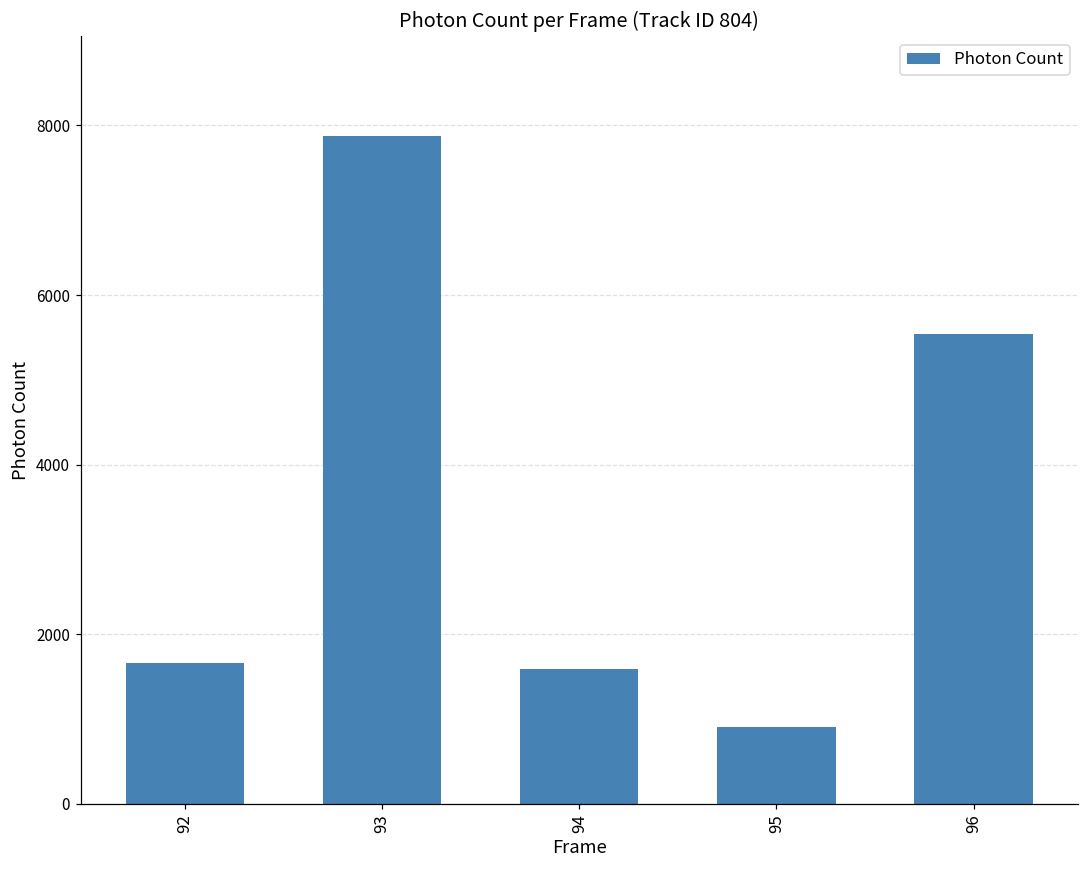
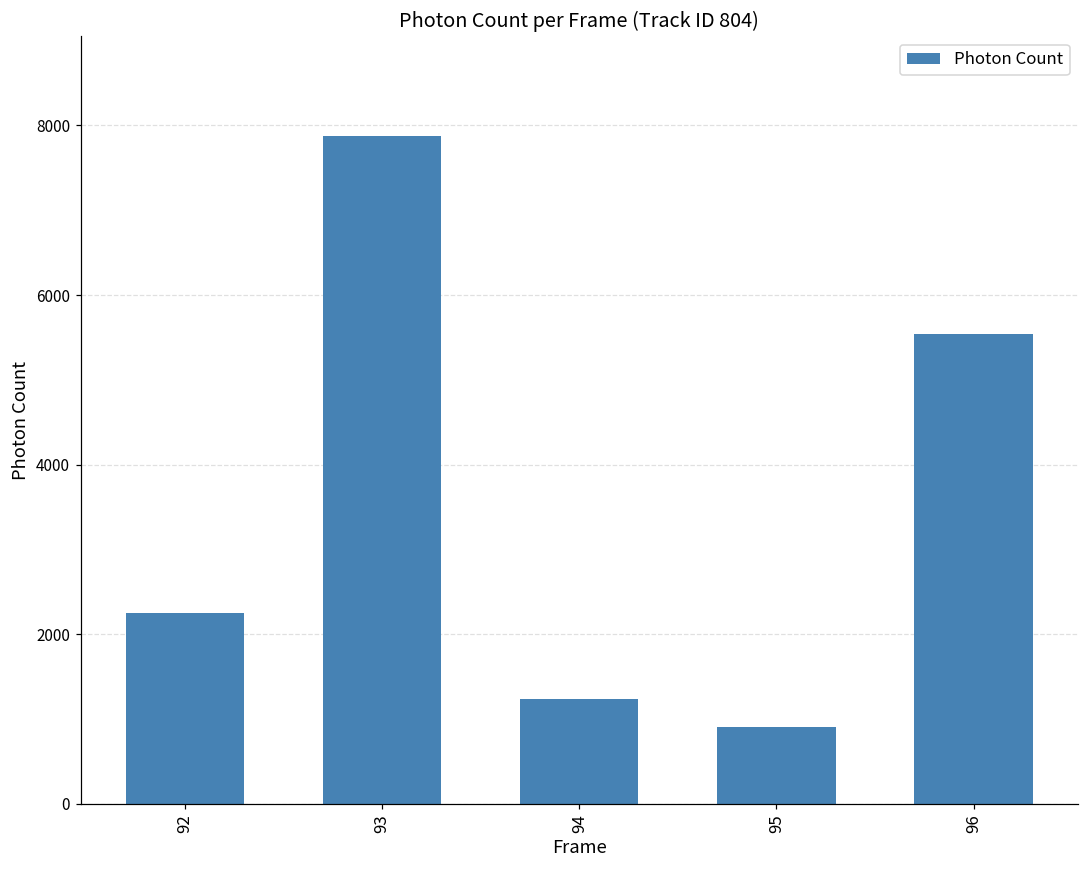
92: 1700 -> 2300
94: 1600 -> 1200
